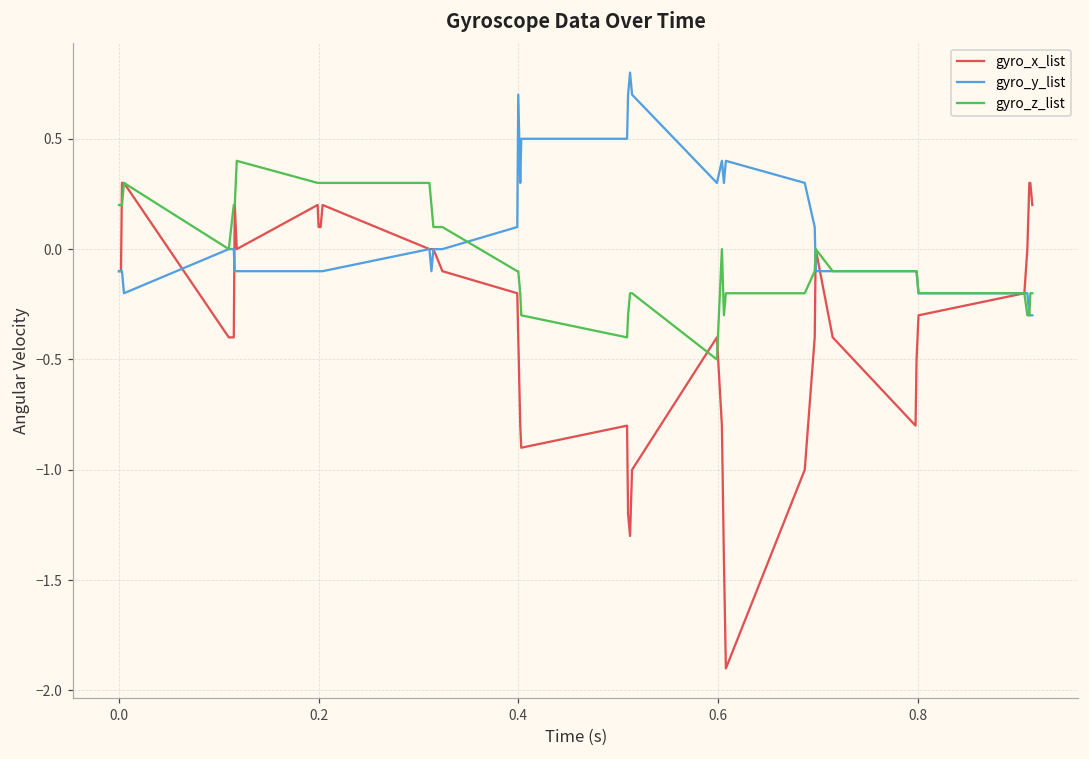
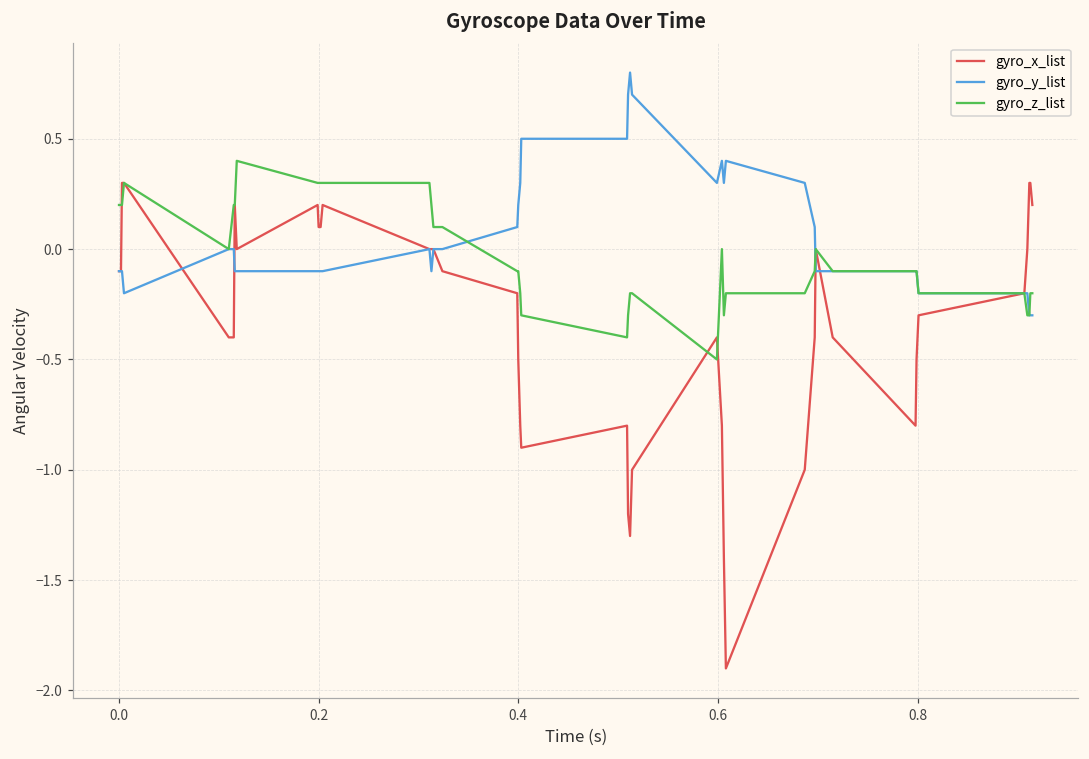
gyro_x_list, 0.4: -0.4 -> -0.5
gyro_y_list, 0.4: 0.7 -> 0.2
